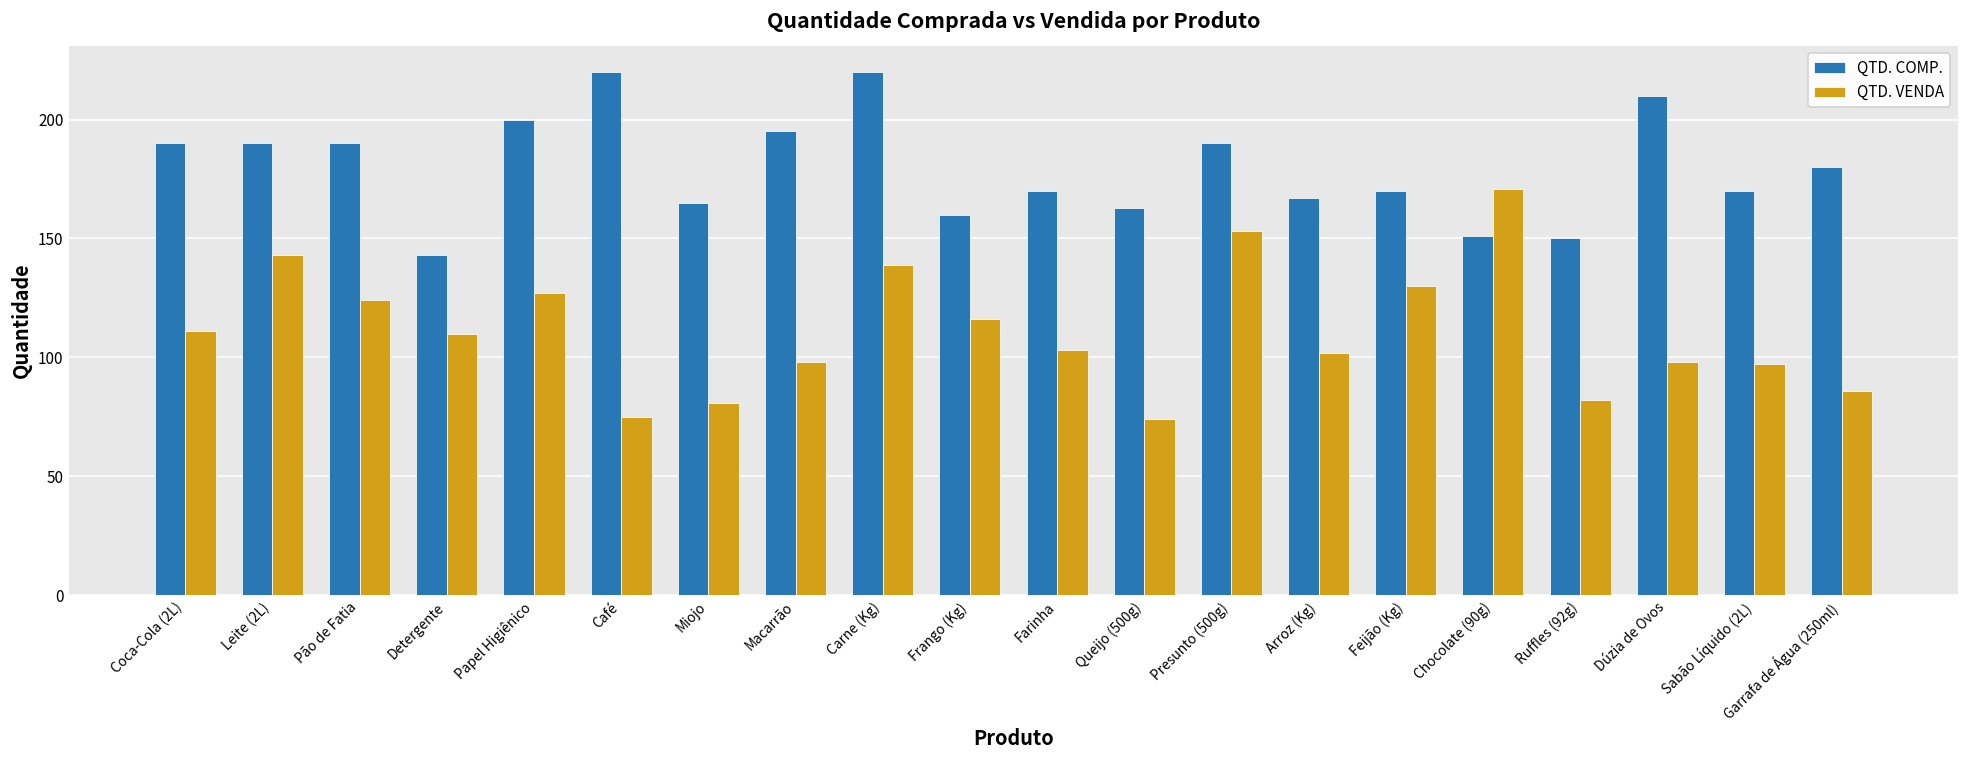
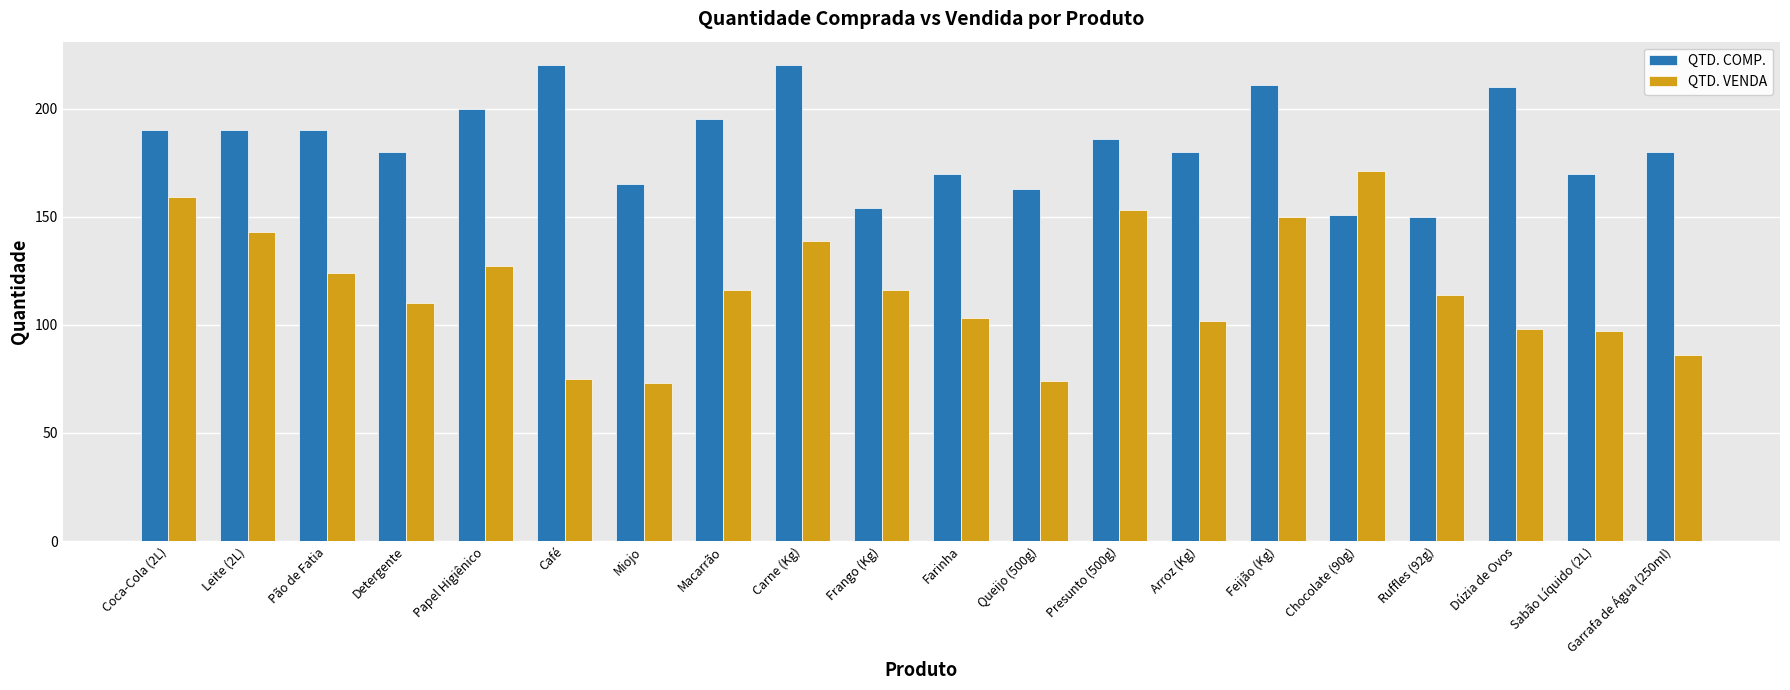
QTD. VENDA, Coca-Cola (2L): 111 -> 159
QTD. COMP., Detergente: 143 -> 180
QTD. VENDA, Miojo: 81 -> 73
QTD. VENDA, Macarrão: 98 -> 116
QTD. COMP., Frango (Kg): 160 -> 154
QTD. COMP., Presunto (500g): 190 -> 186
QTD. COMP., Arroz (Kg): 167 -> 180
QTD. COMP., Feijão (Kg): 170 -> 211
QTD. VENDA, Feijão (Kg): 130 -> 150
QTD. VENDA, Ruffles (92g): 82 -> 114
